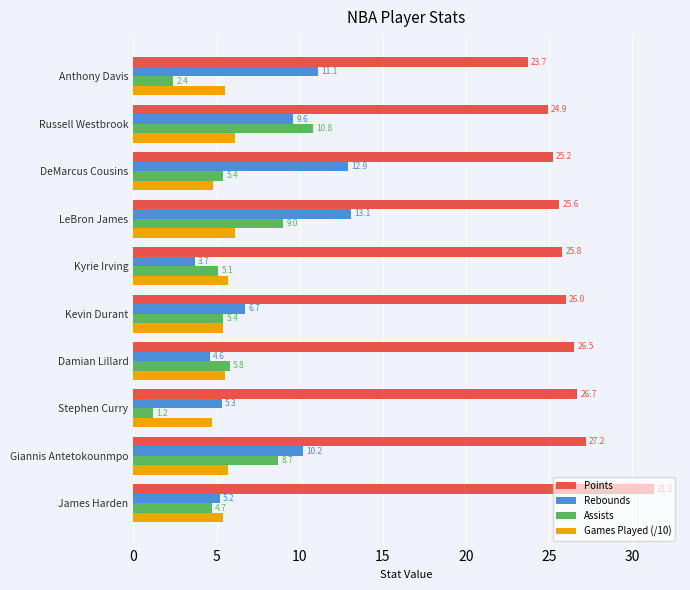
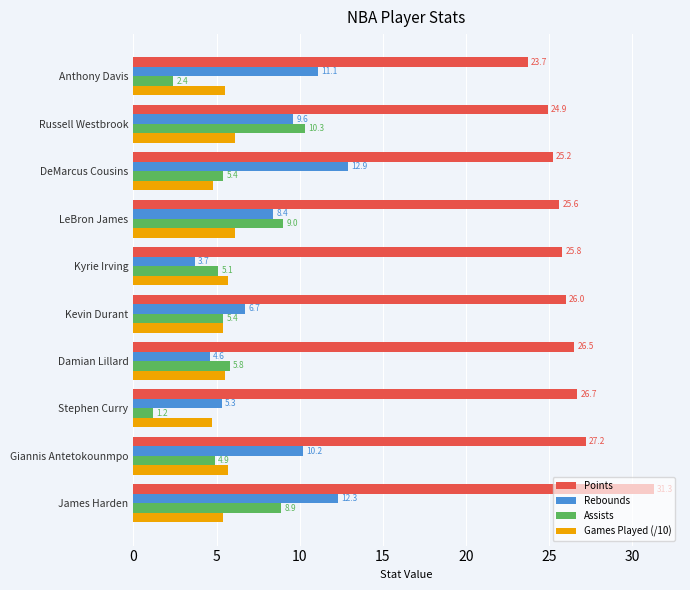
Assists, Russell Westbrook: 10.8 -> 10.3
Rebounds, LeBron James: 13.1 -> 8.4
Assists, Giannis Antetokounmpo: 8.7 -> 4.9
Rebounds, James Harden: 5.2 -> 12.3
Assists, James Harden: 4.7 -> 8.9
